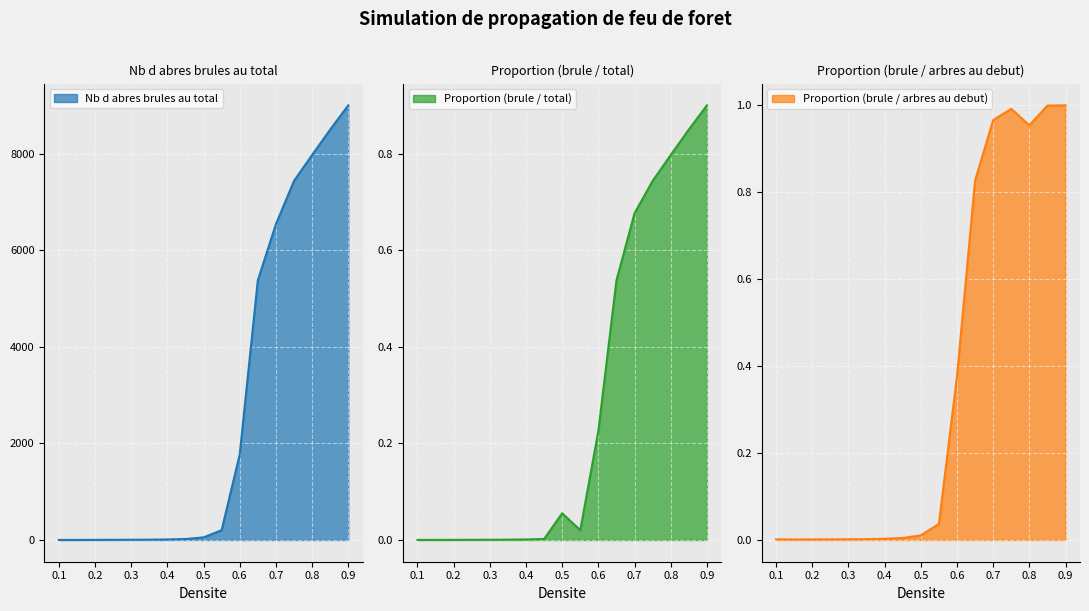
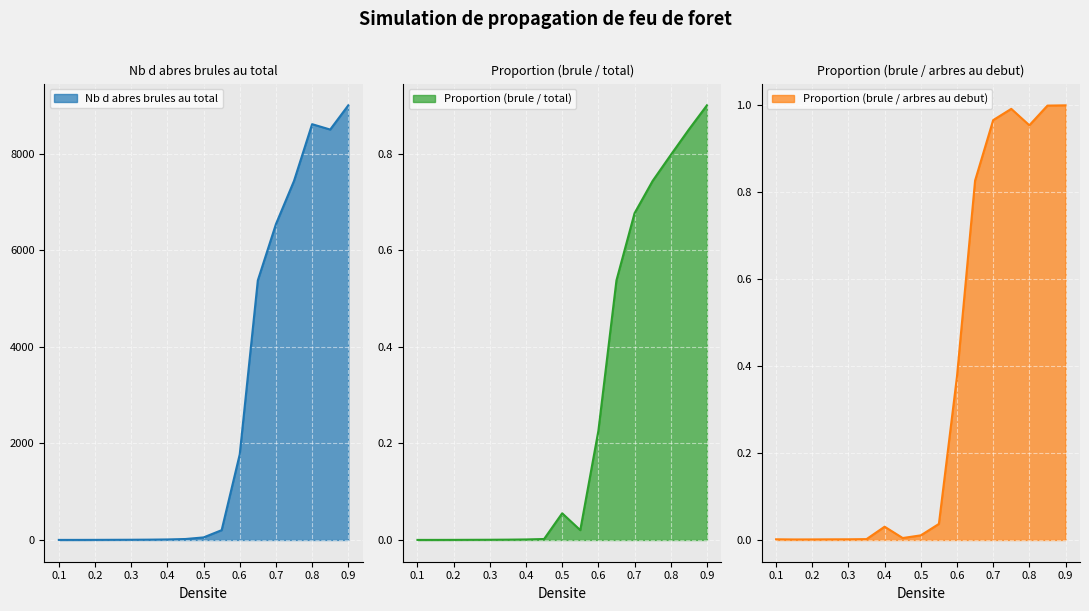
Nb d abres brules au total, 0.8: 8000 -> 8600
Proportion (brule / arbres au debut), 0.4: 0.00 -> 0.03
